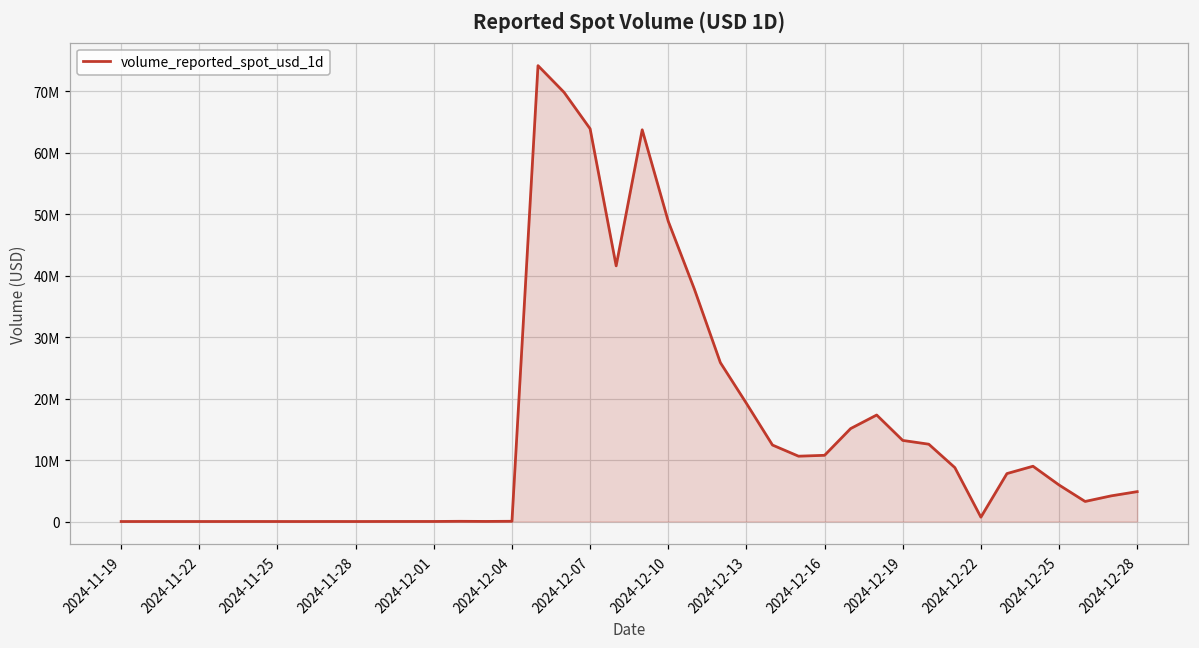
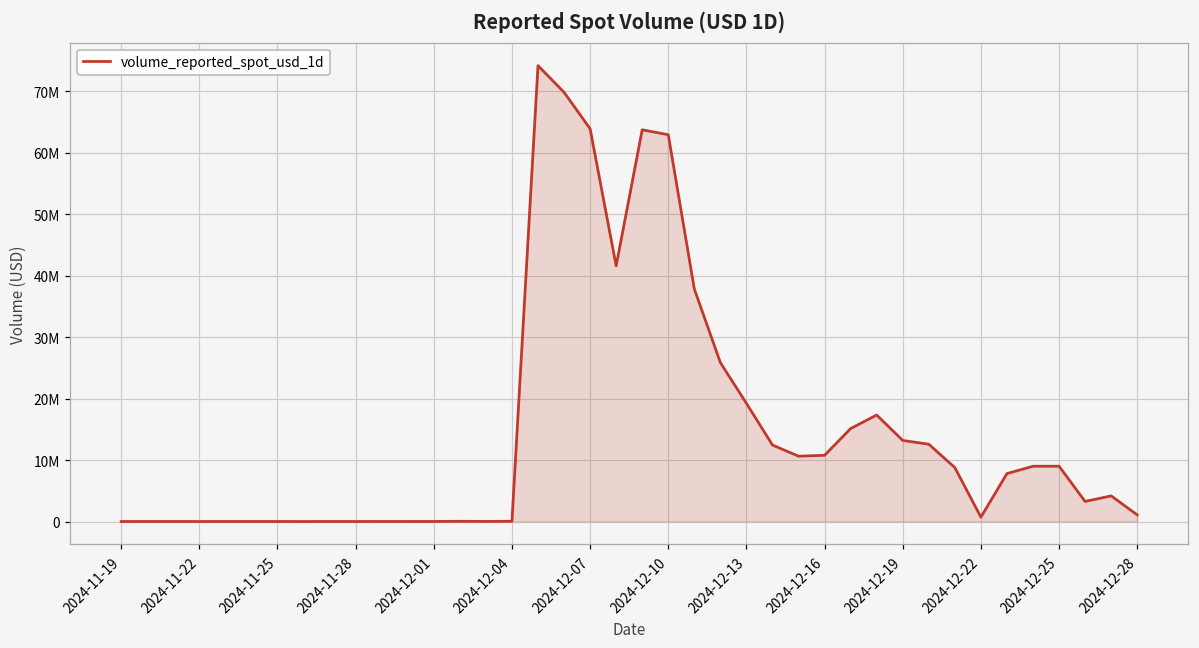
2024-12-10: 49000000 -> 63000000
2024-12-25: 6000000 -> 9000000
2024-12-28: 5000000 -> 1000000
